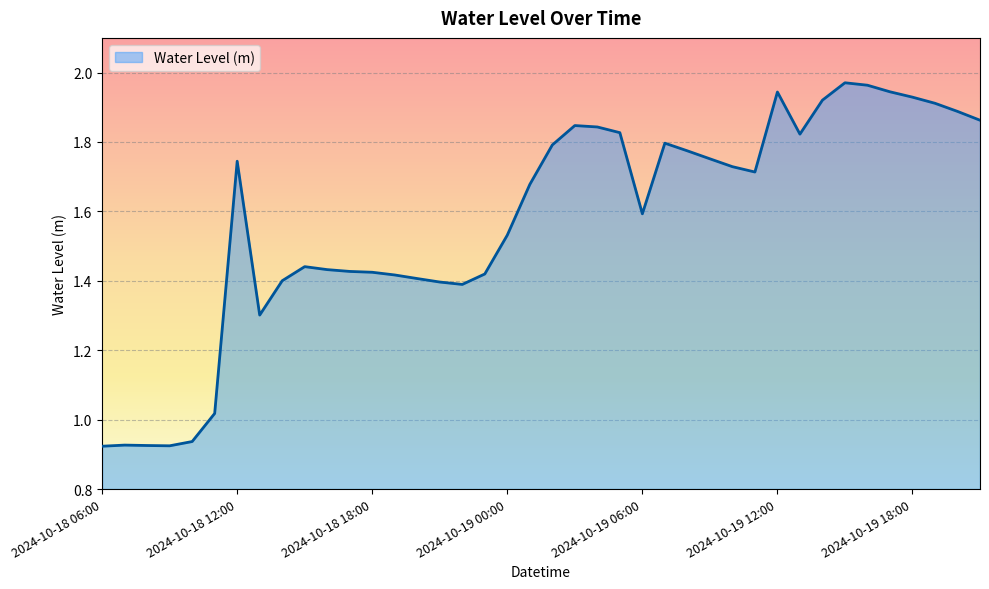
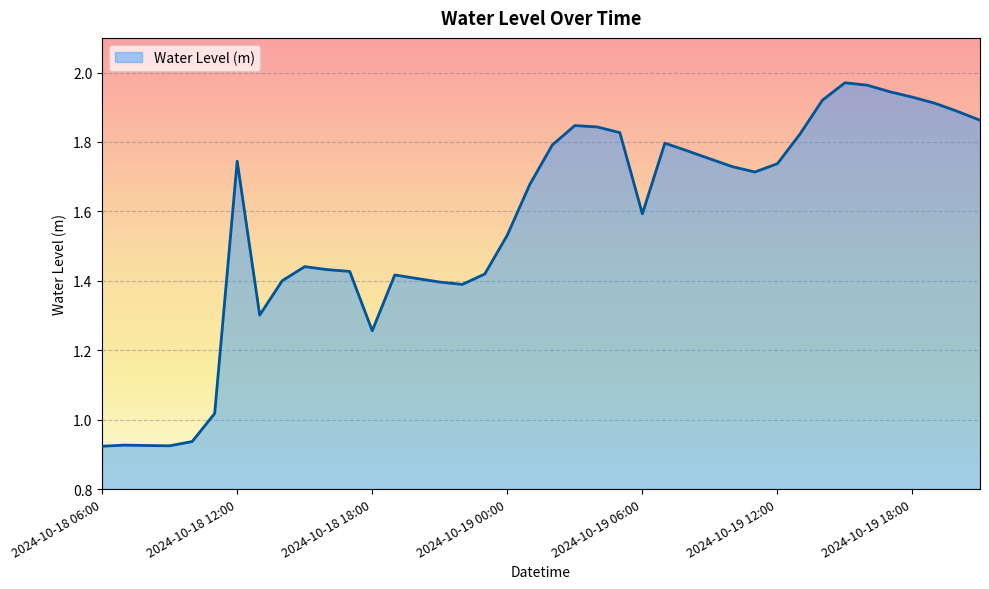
2024-10-18 18:00: 1.42 -> 1.26
2024-10-19 12:00: 1.94 -> 1.74
